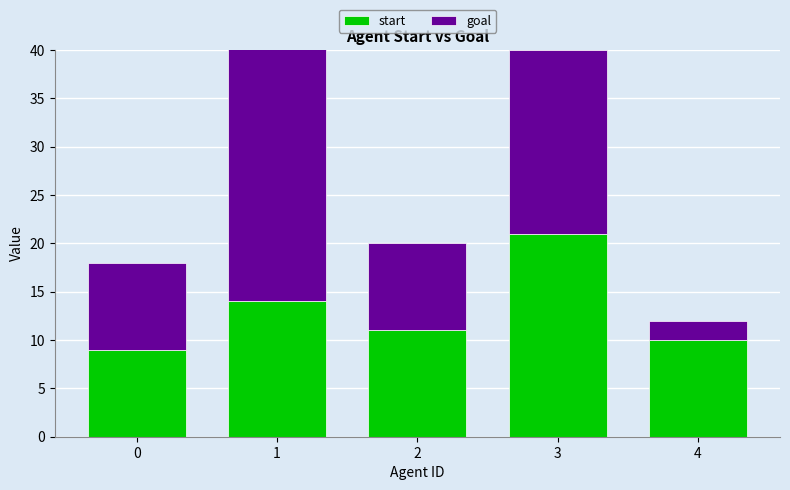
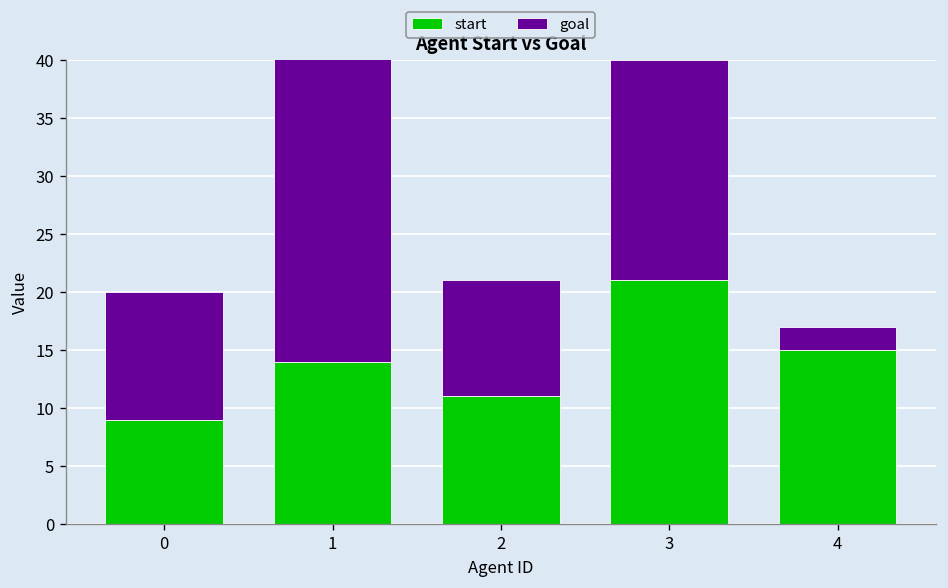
goal, 0: 9 -> 11
goal, 2: 9 -> 10
start, 4: 10 -> 15
